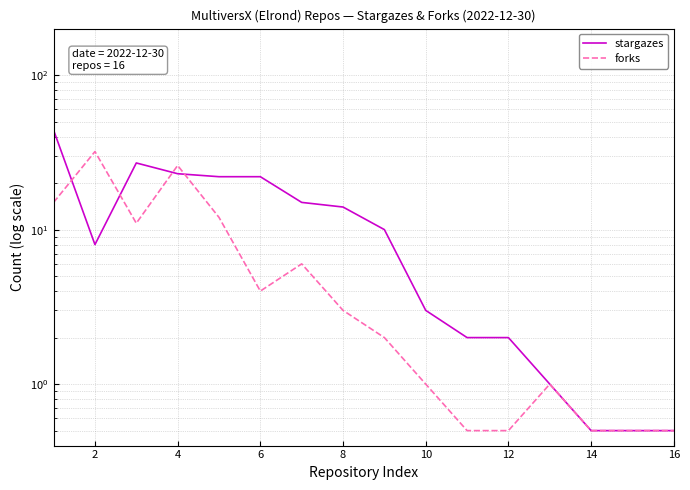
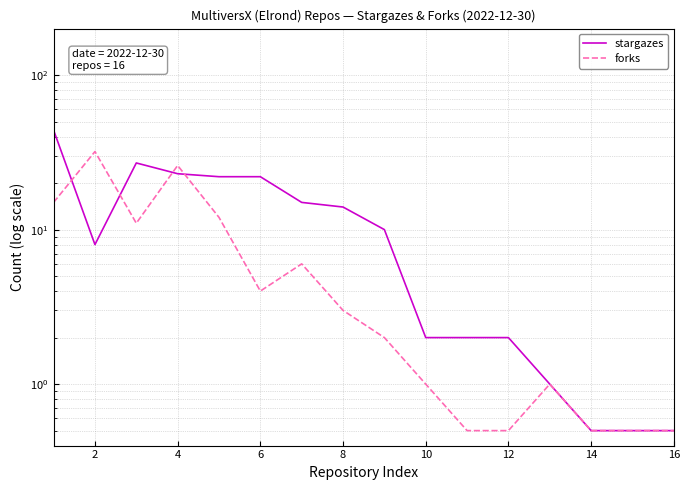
stargazes, 10: 3 -> 2
